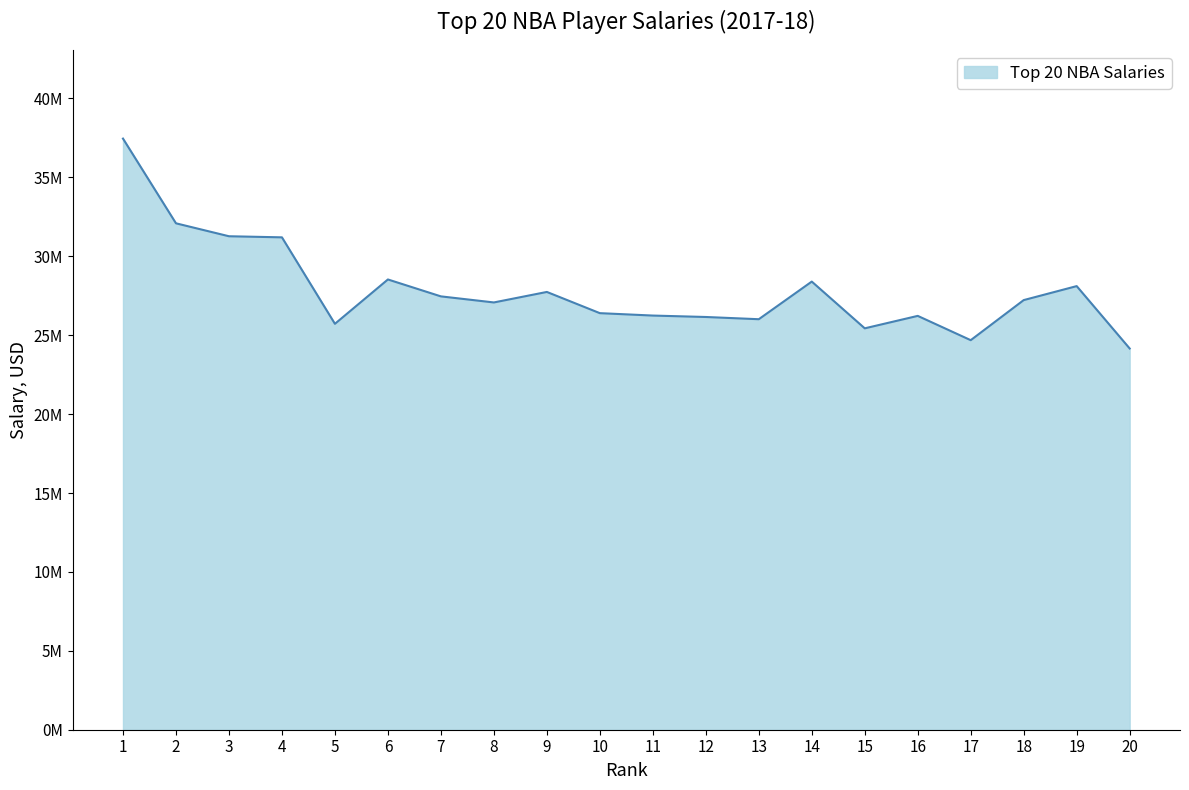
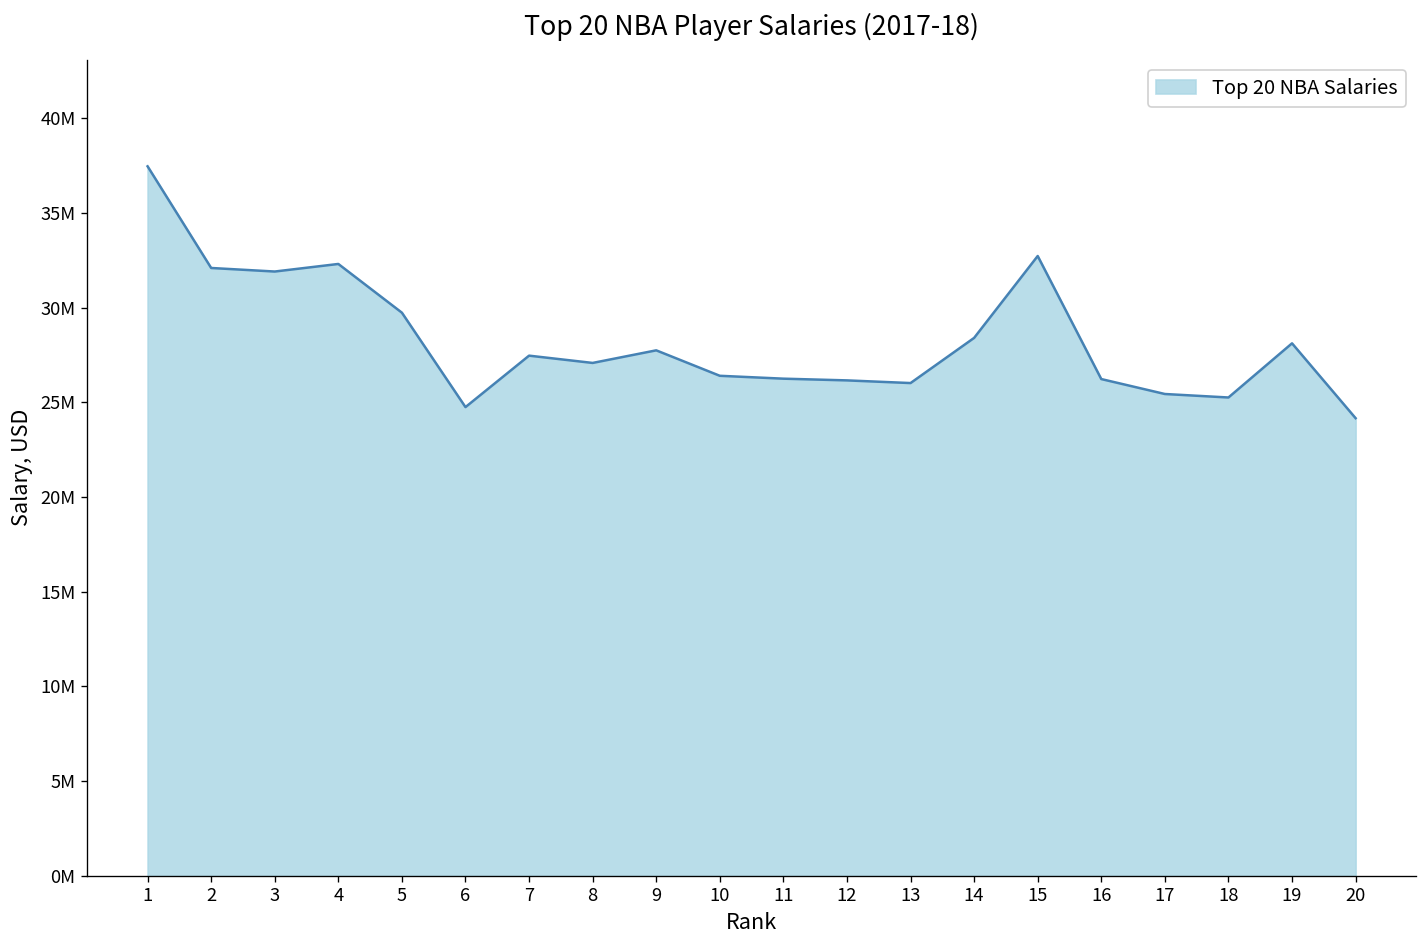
3: 31300000 -> 31900000
4: 31200000 -> 32300000
5: 25700000 -> 29700000
6: 28500000 -> 24700000
15: 25400000 -> 32700000
17: 24700000 -> 25400000
18: 27200000 -> 25300000
